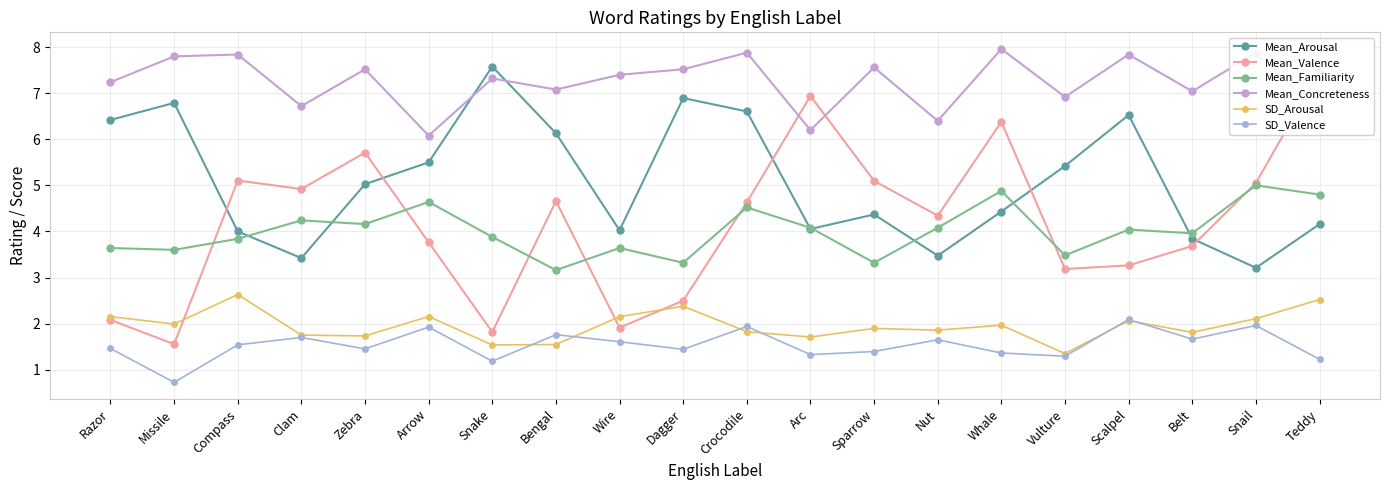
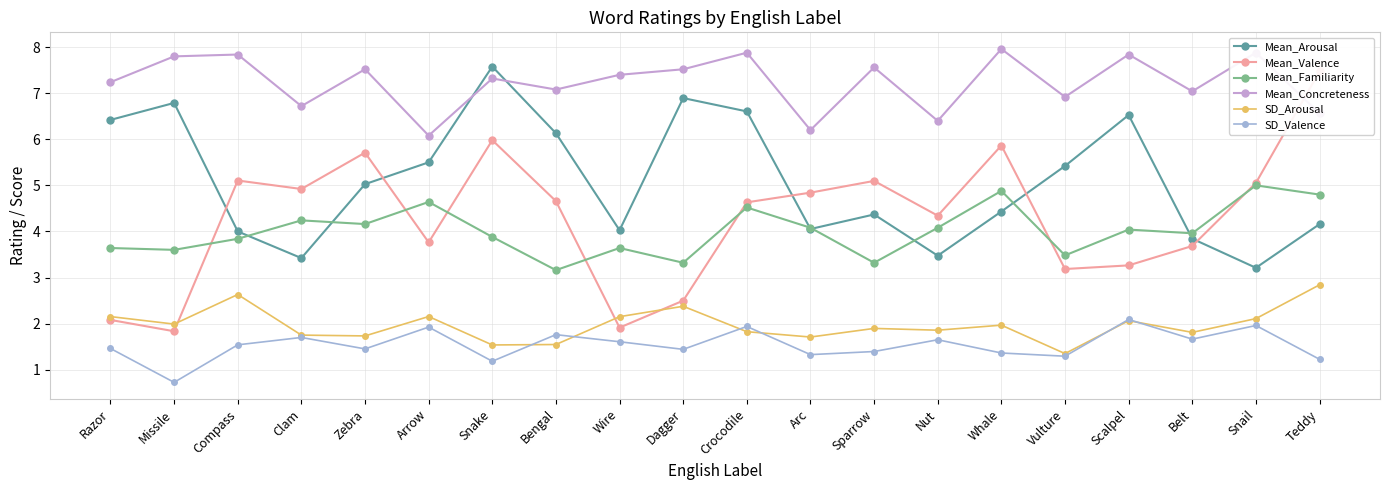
Mean_Valence, Missile: 1.6 -> 1.8
Mean_Valence, Snake: 1.8 -> 6.0
Mean_Valence, Arc: 6.9 -> 4.8
Mean_Valence, Whale: 6.4 -> 5.9
SD_Arousal, Teddy: 2.5 -> 2.8
